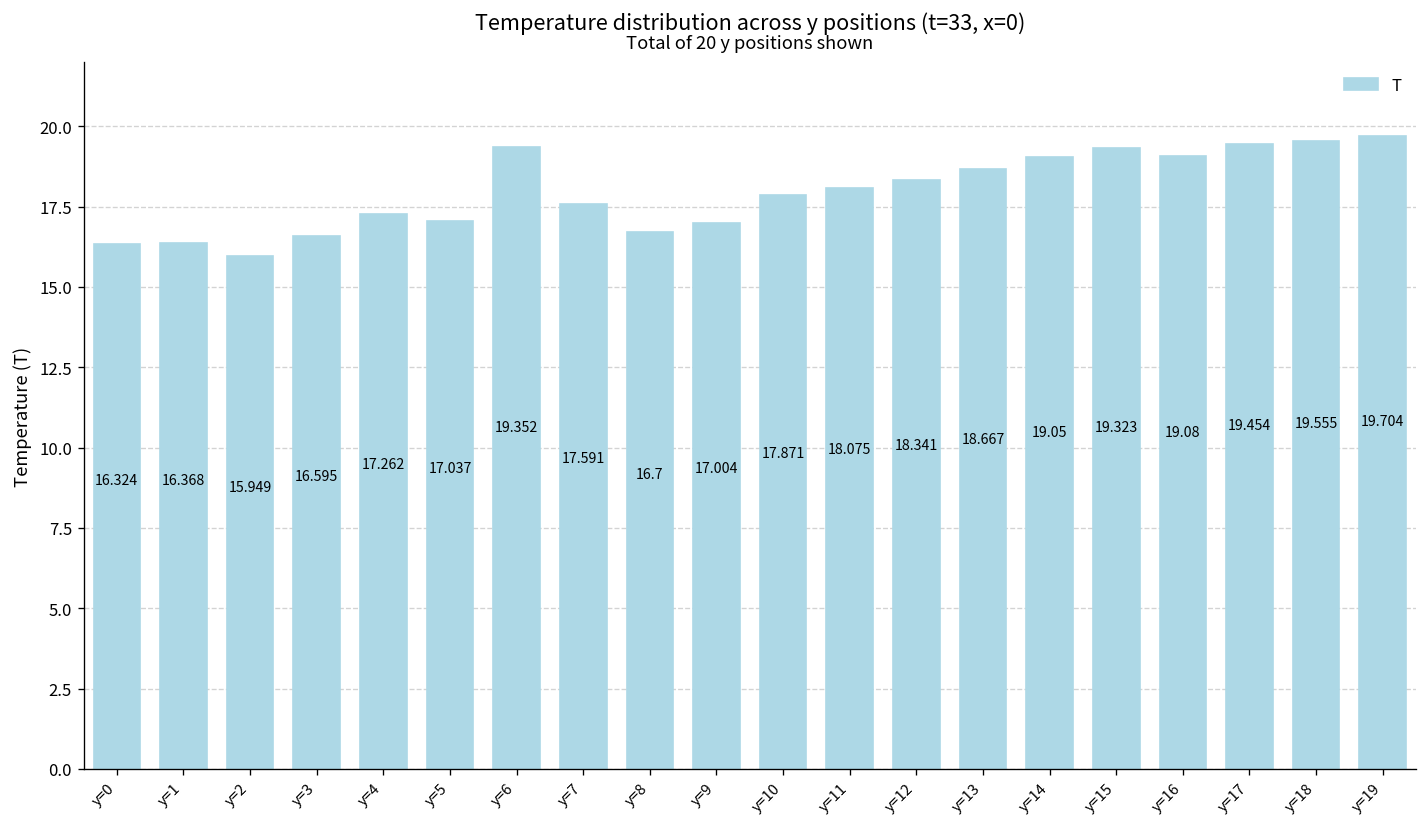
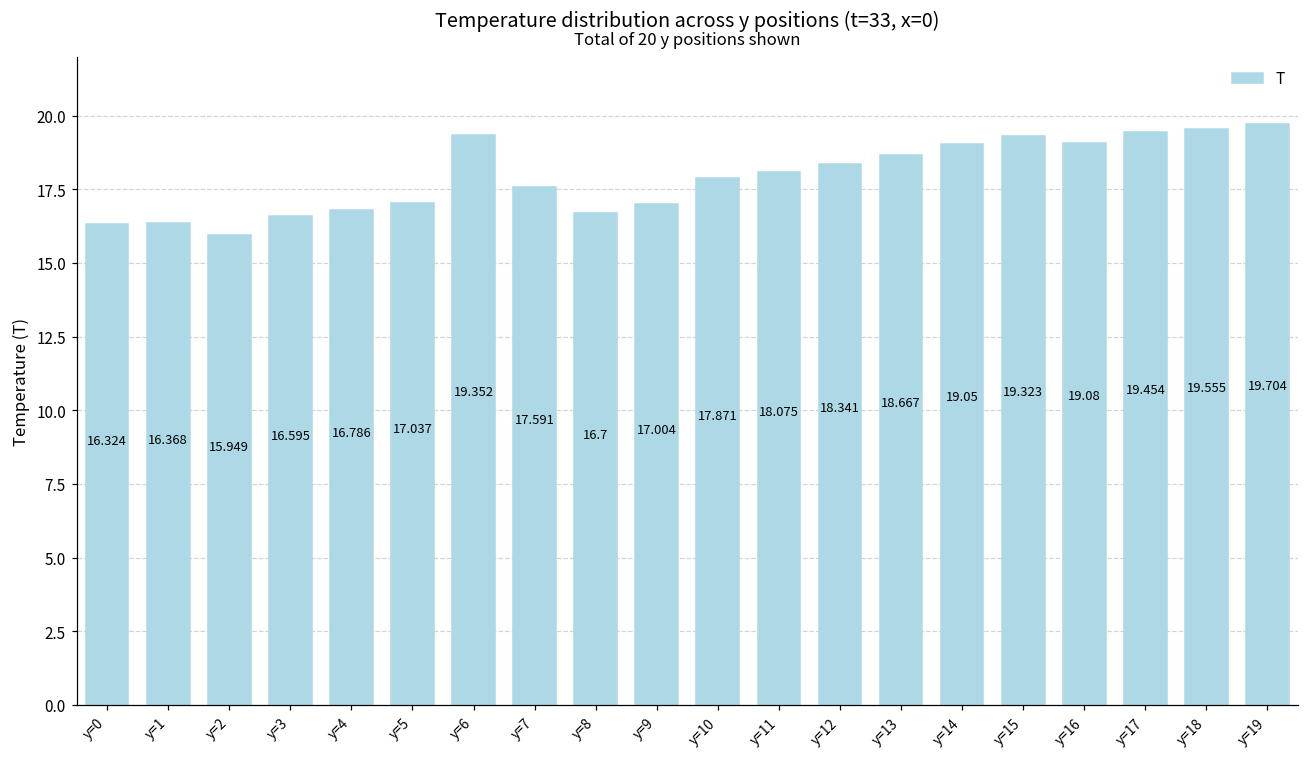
y=4: 17.262 -> 16.786
